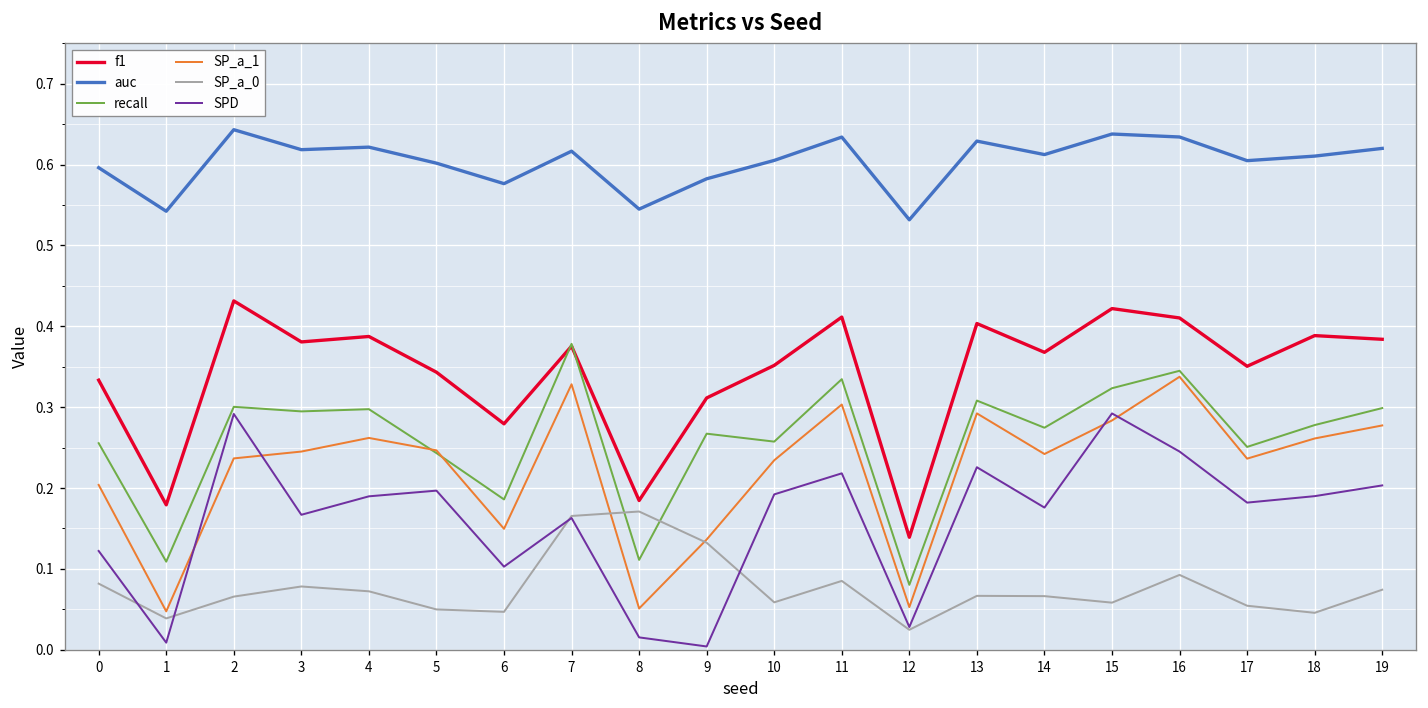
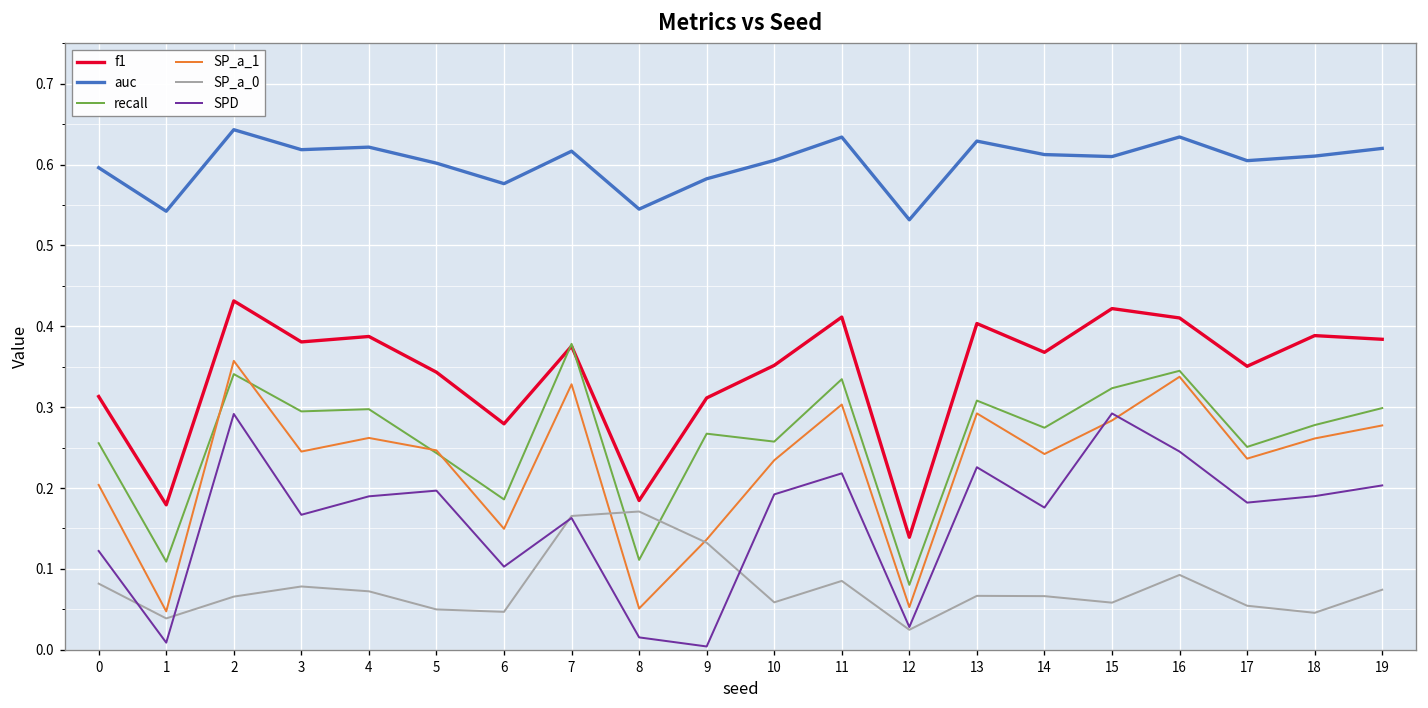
f1, 0: 0.33 -> 0.31
recall, 2: 0.30 -> 0.34
SP_a_1, 2: 0.24 -> 0.36
auc, 15: 0.64 -> 0.61
